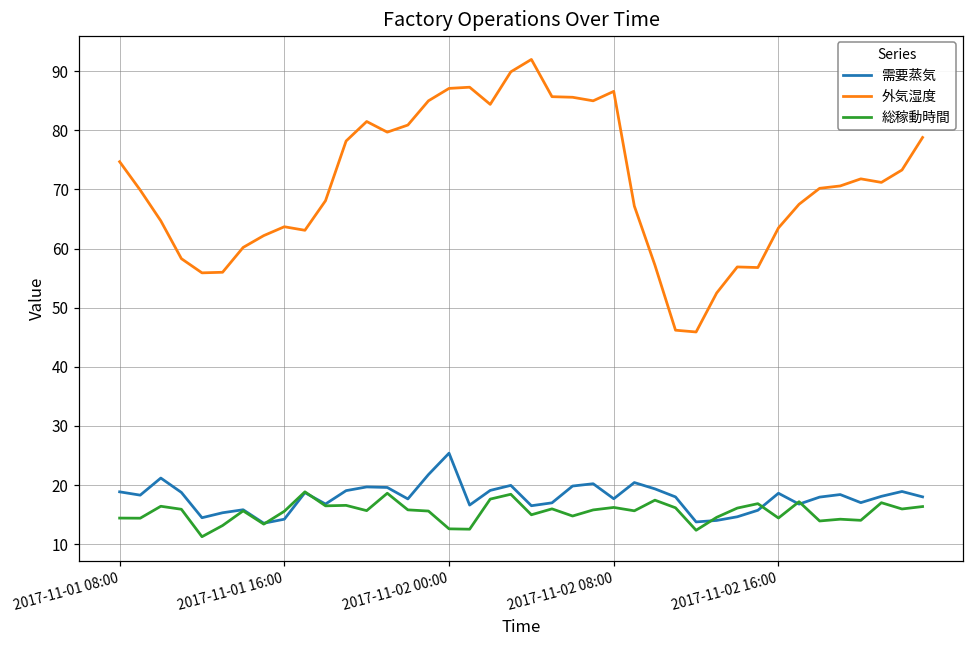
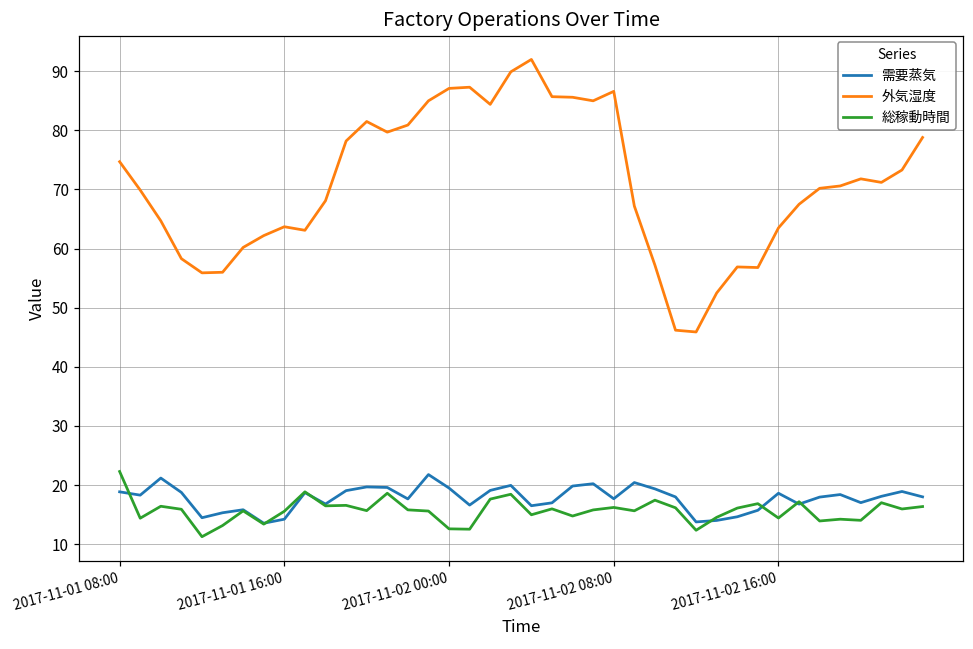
総稼動時間, 2017-11-01 08:00: 14 -> 22
需要蒸気, 2017-11-02 00:00: 25 -> 20
